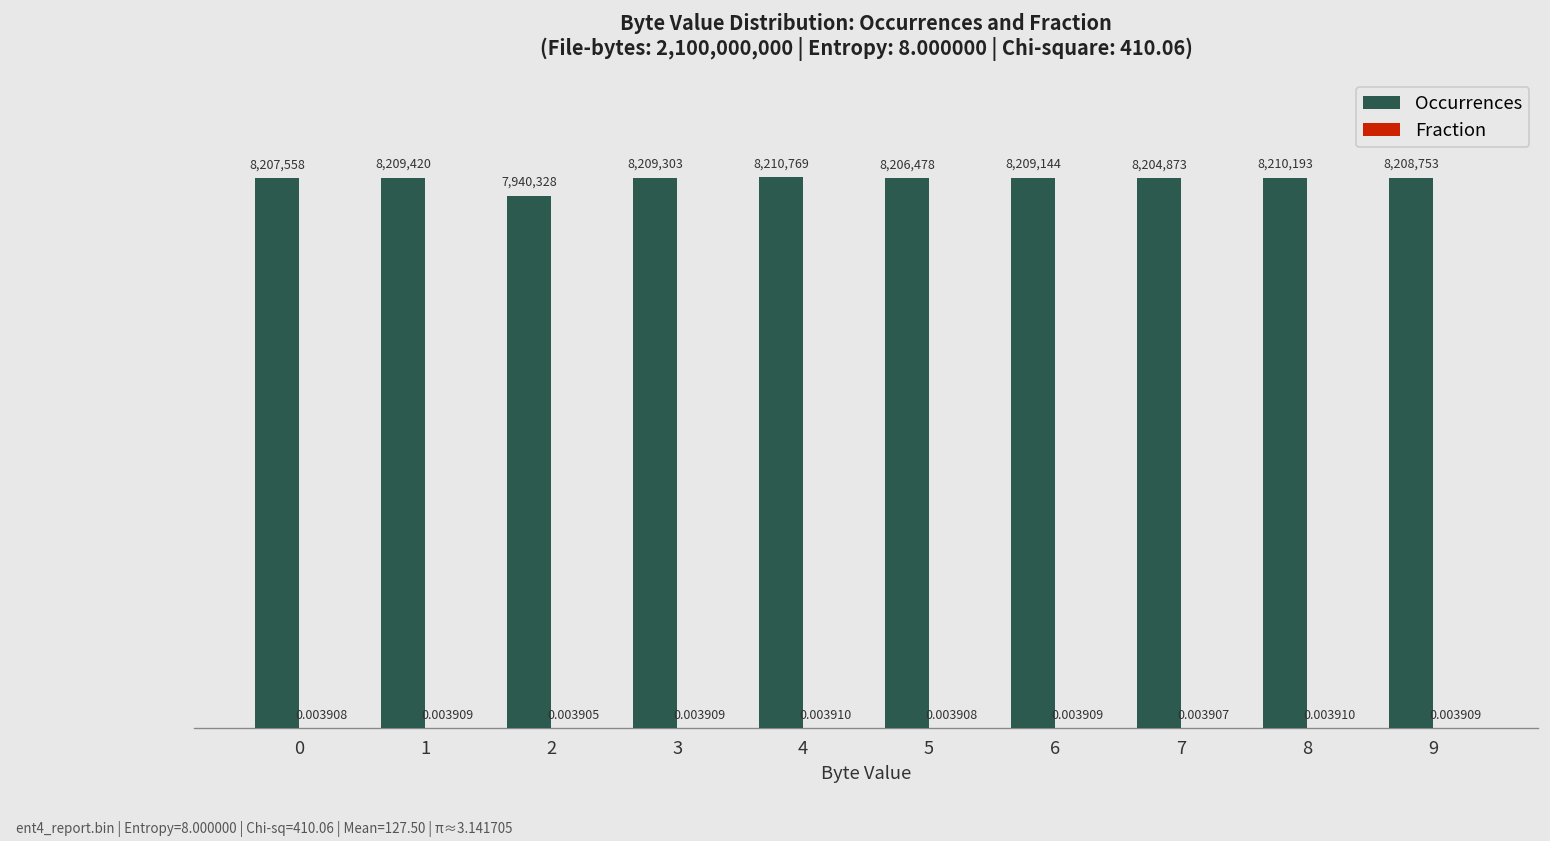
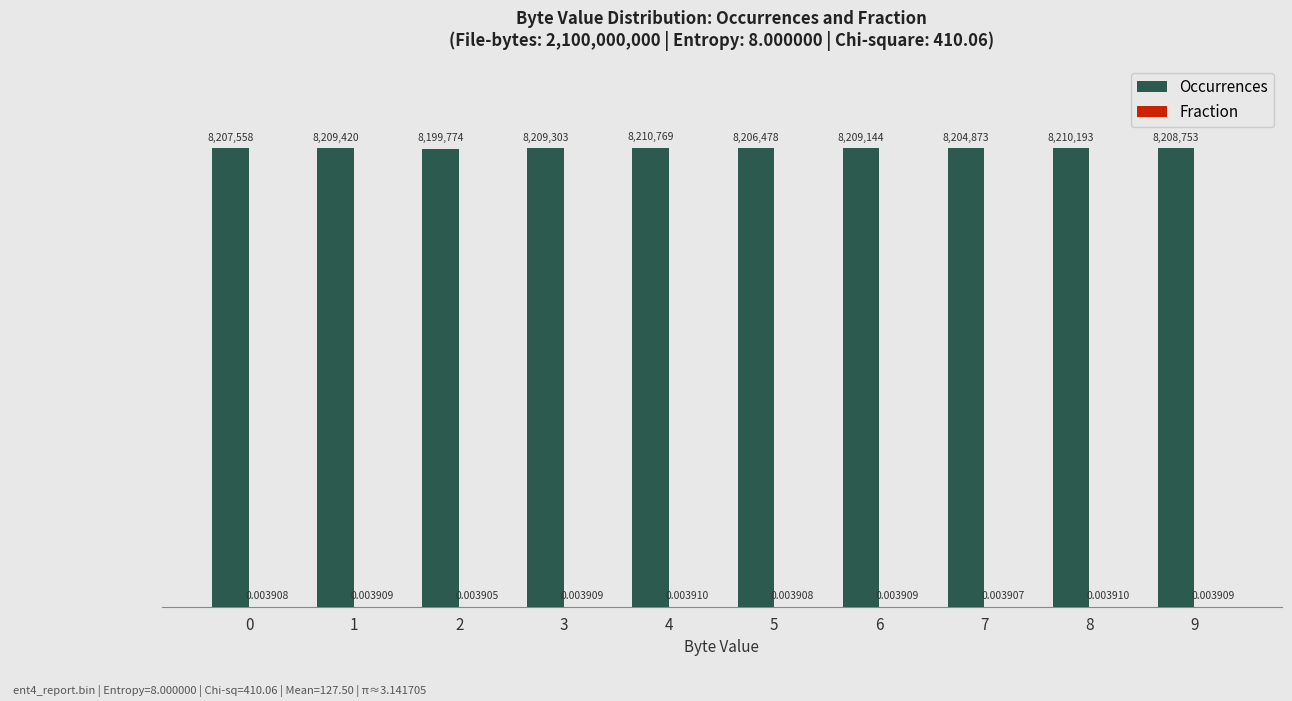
Occurrences, 2: 7,940,328 -> 8,199,774
